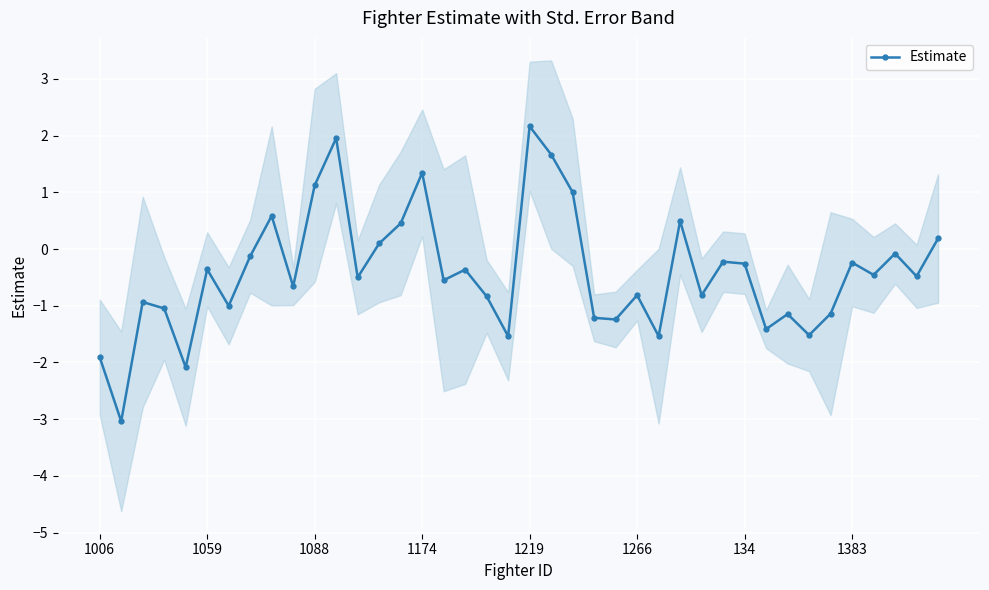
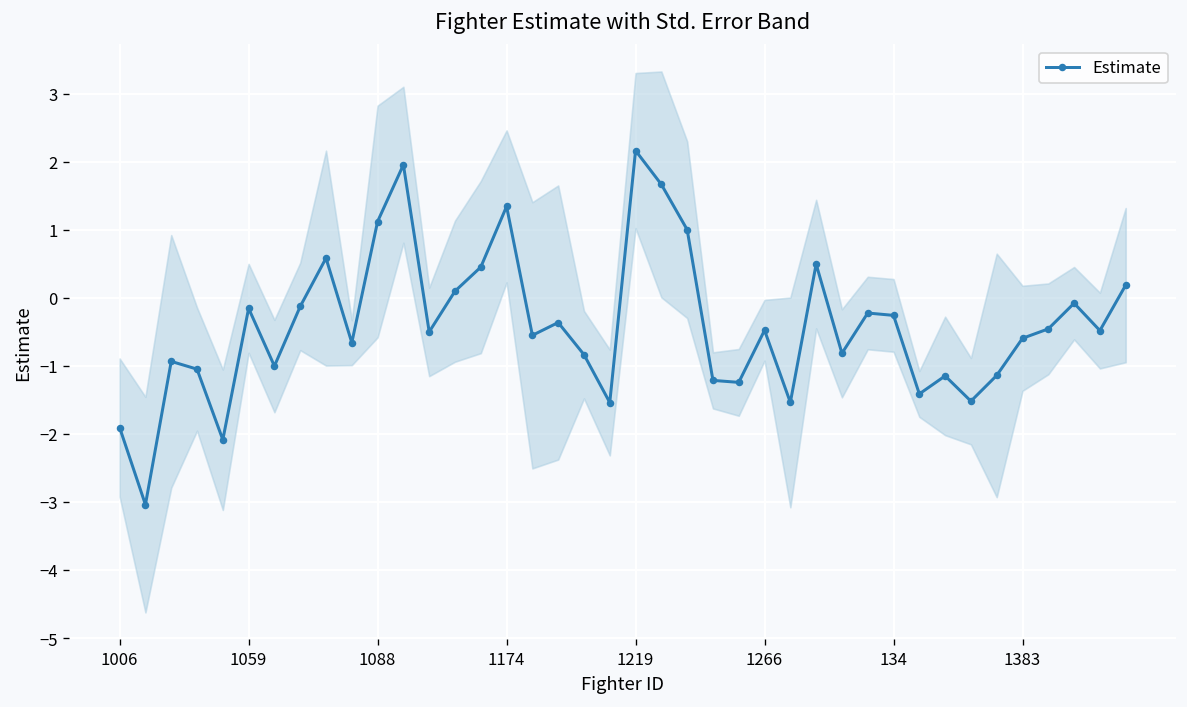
Estimate, 1059: -0.4 -> -0.2
Estimate, 1266: -0.8 -> -0.5
Estimate, 1383: -0.2 -> -0.6
